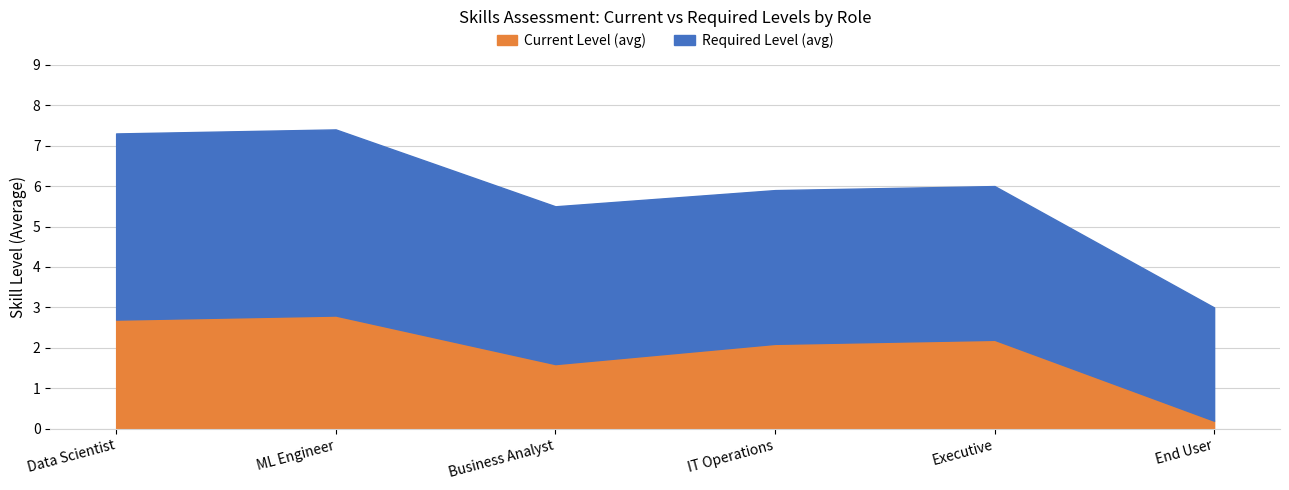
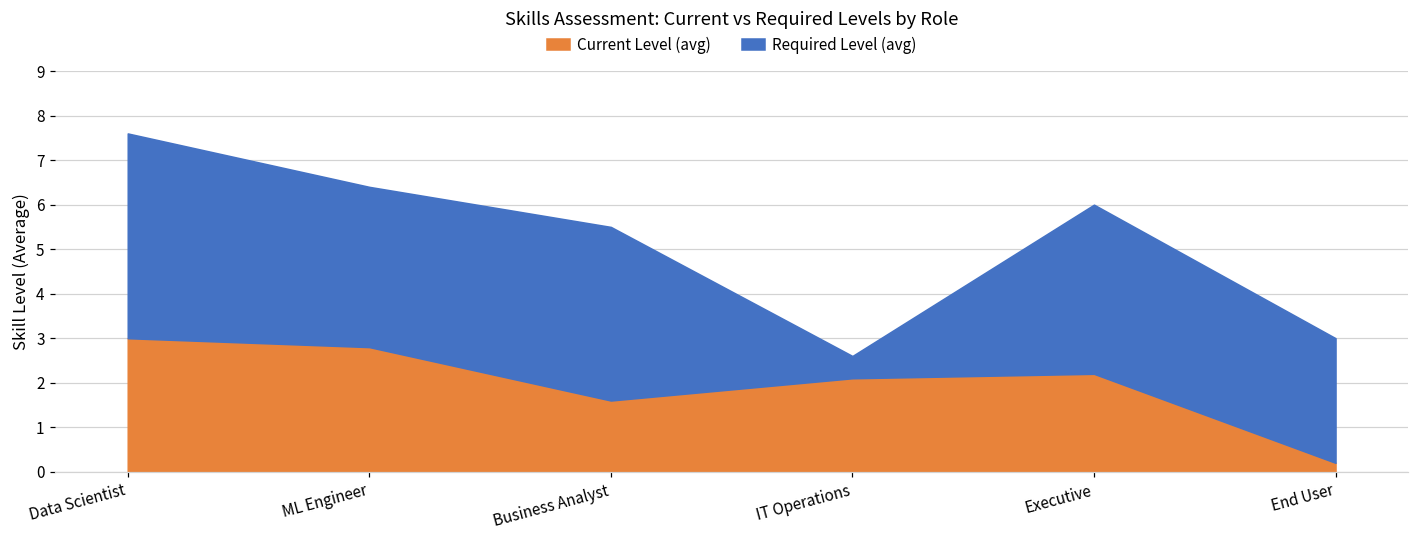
Current Level (avg), Data Scientist: 2.7 -> 3.0
Required Level (avg), ML Engineer: 4.6 -> 3.6
Required Level (avg), IT Operations: 3.8 -> 0.5
